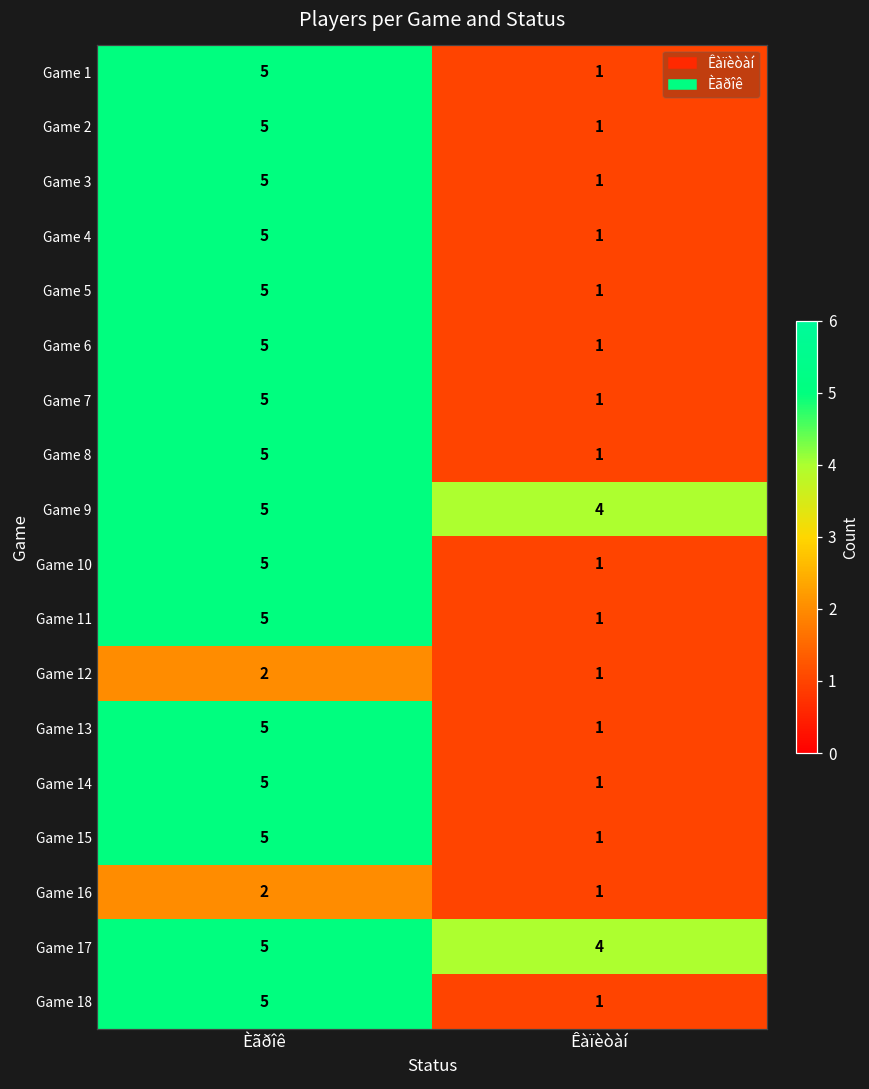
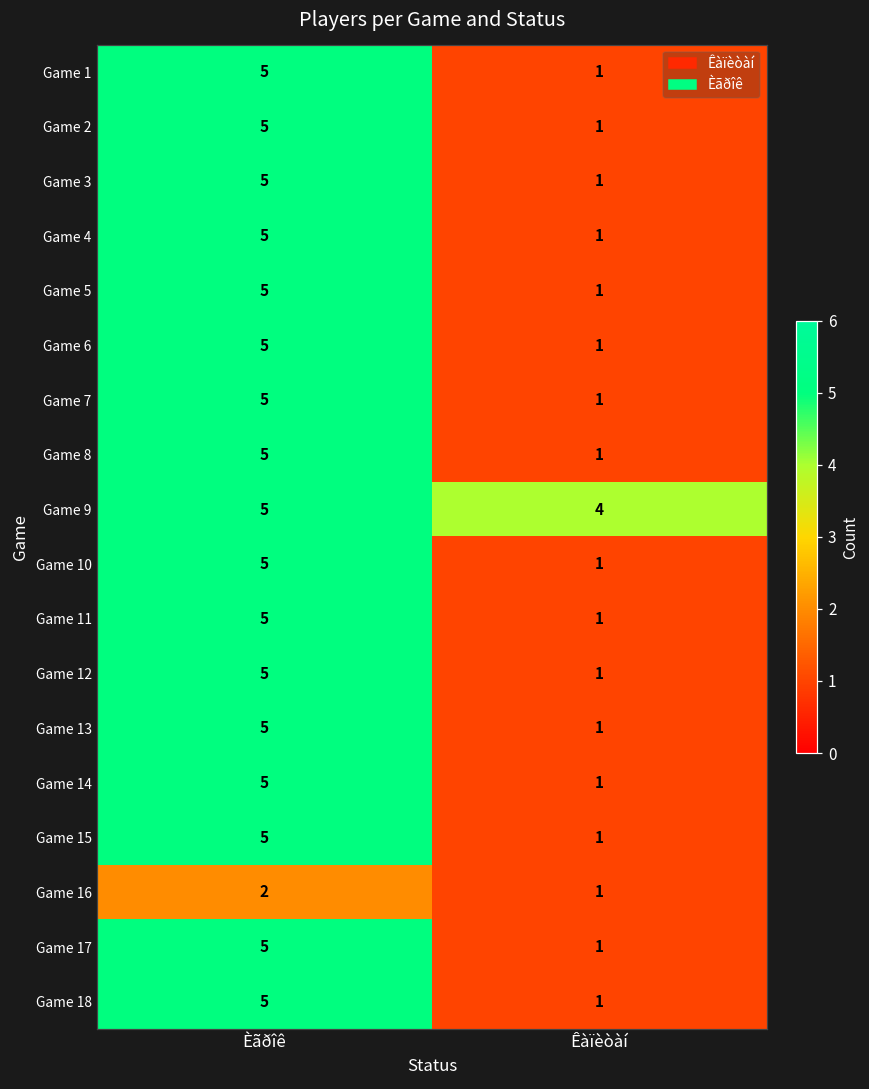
Game 12, Èãðîê: 2 -> 5
Game 17, Êàïèòàí: 4 -> 1
